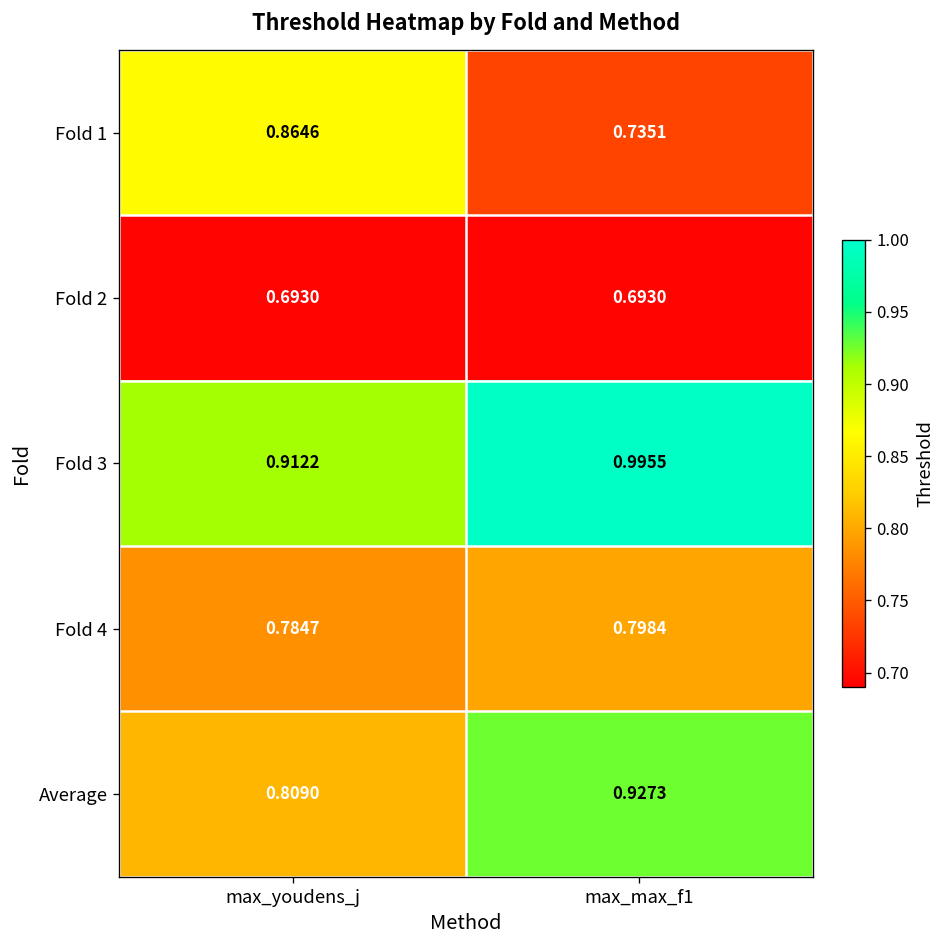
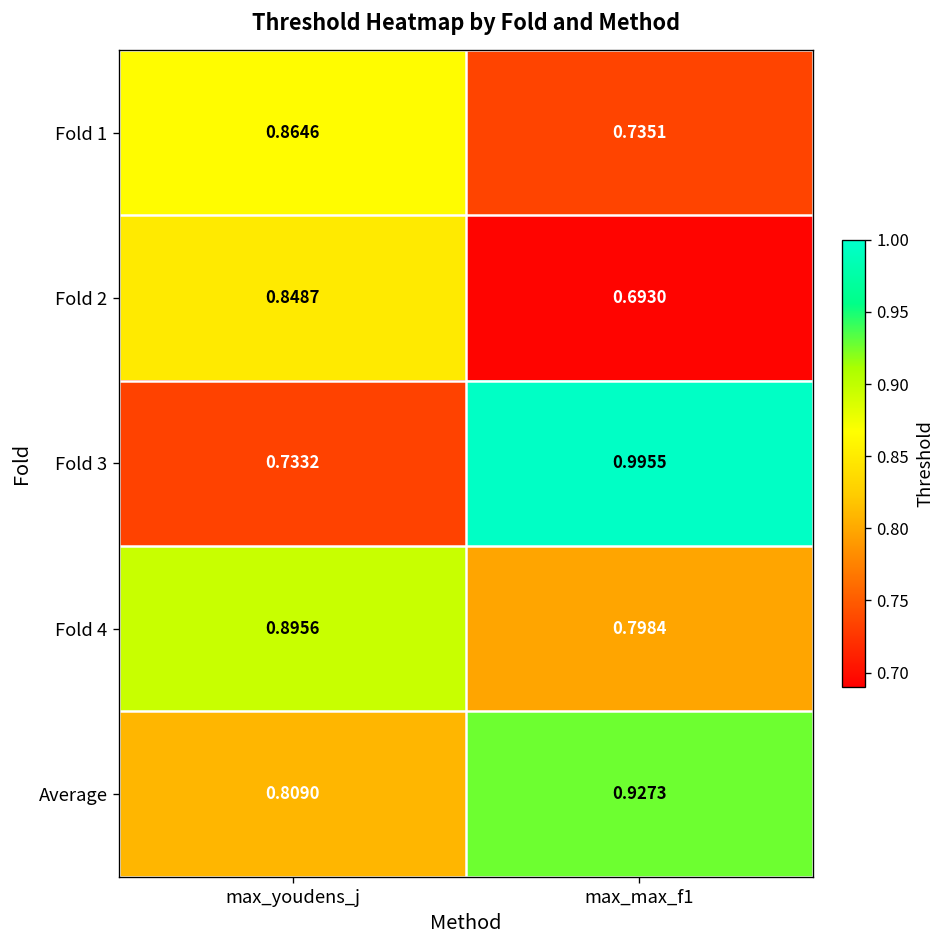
Fold 2, max_youdens_j: 0.6930 -> 0.8487
Fold 3, max_youdens_j: 0.9122 -> 0.7332
Fold 4, max_youdens_j: 0.7847 -> 0.8956
